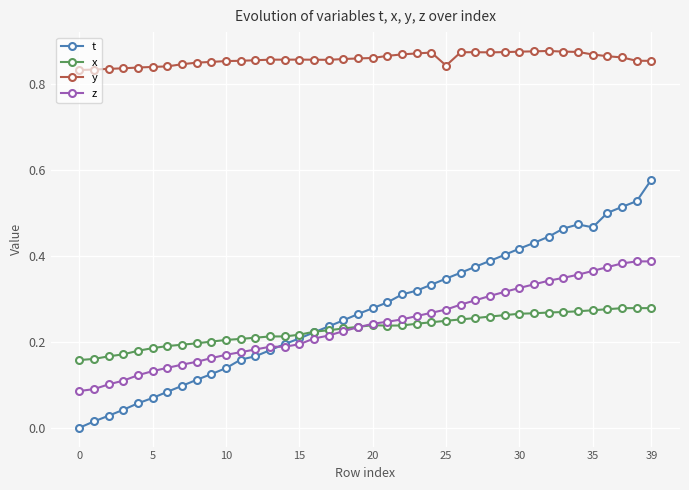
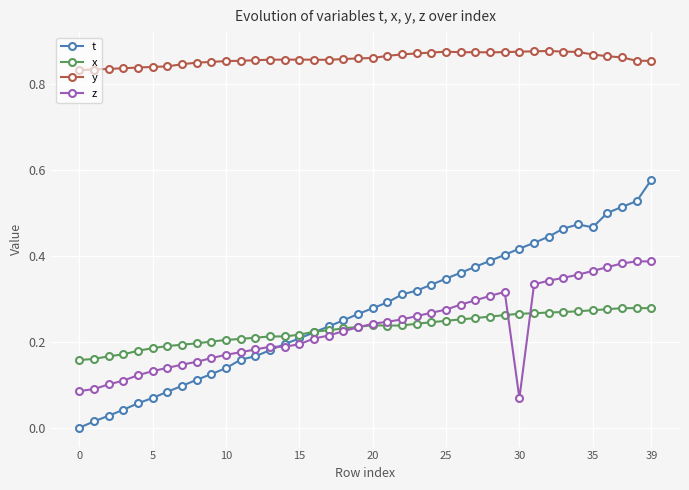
y, 25: 0.84 -> 0.88
z, 30: 0.33 -> 0.07
